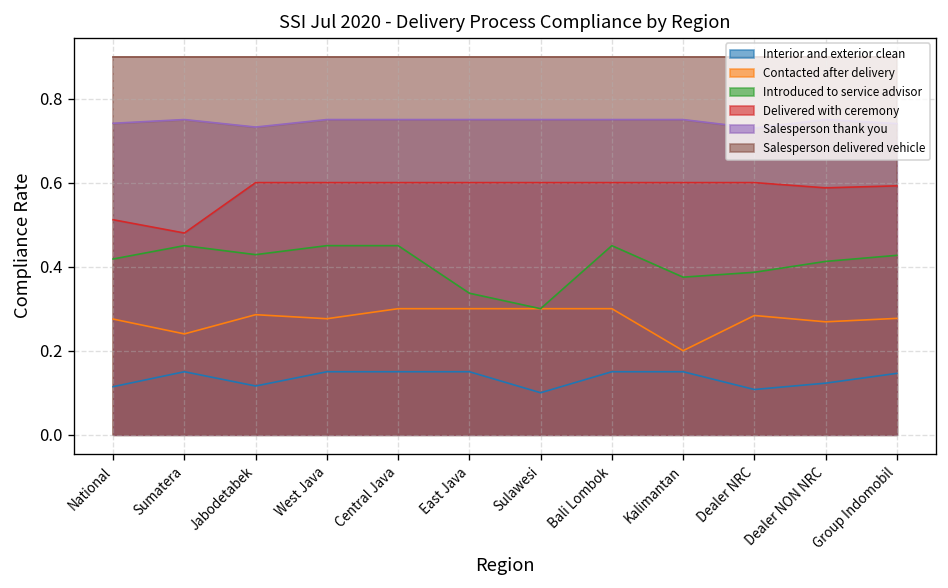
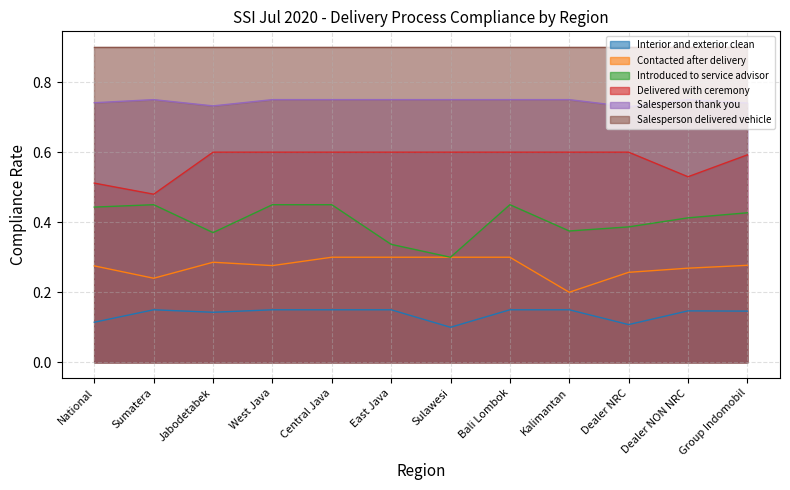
Introduced to service advisor, National: 0.42 -> 0.44
Interior and exterior clean, Jabodetabek: 0.12 -> 0.14
Introduced to service advisor, Jabodetabek: 0.43 -> 0.37
Contacted after delivery, Dealer NRC: 0.28 -> 0.26
Interior and exterior clean, Dealer NON NRC: 0.12 -> 0.15
Delivered with ceremony, Dealer NON NRC: 0.59 -> 0.53
